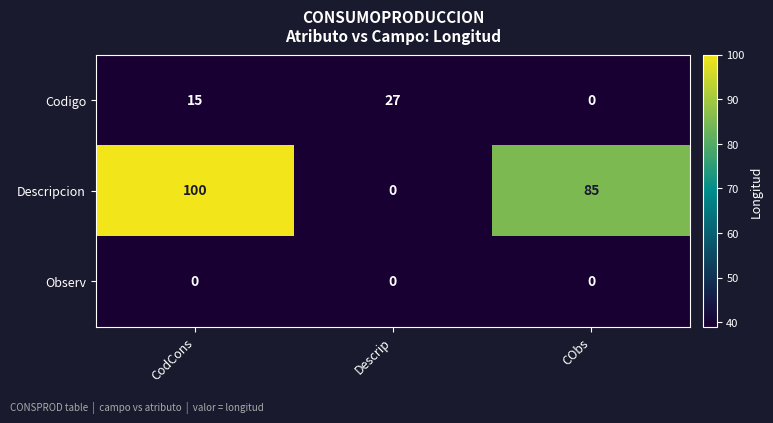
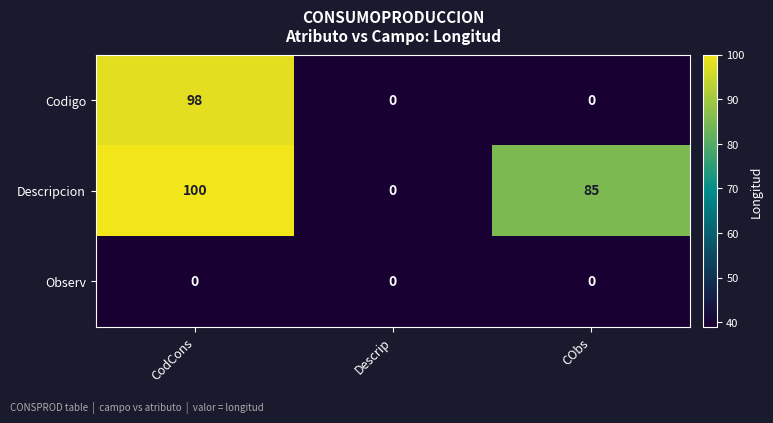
Codigo, CodCons: 15 -> 98
Codigo, Descrip: 27 -> 0
